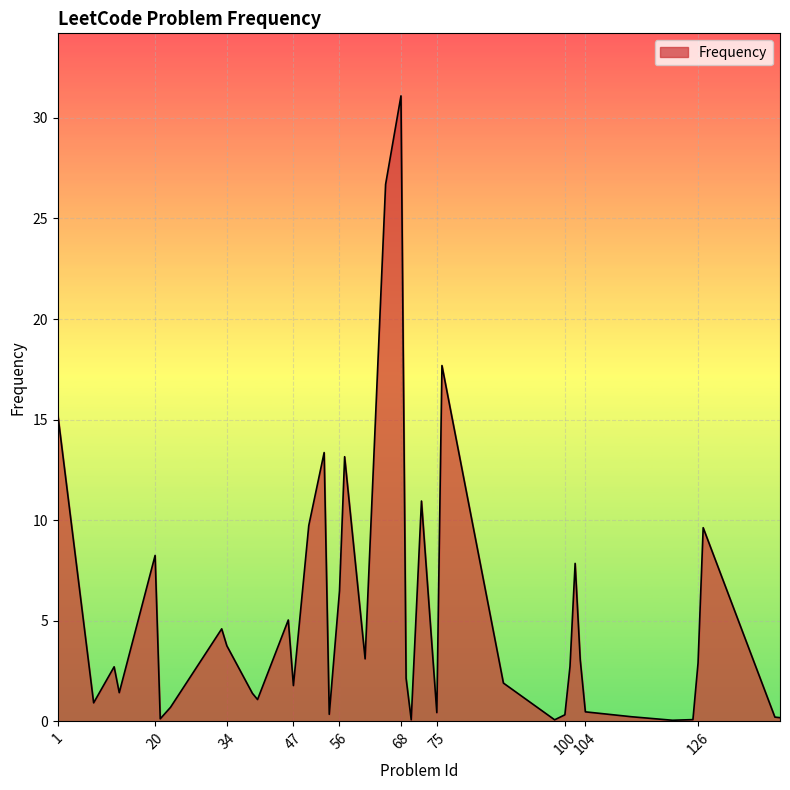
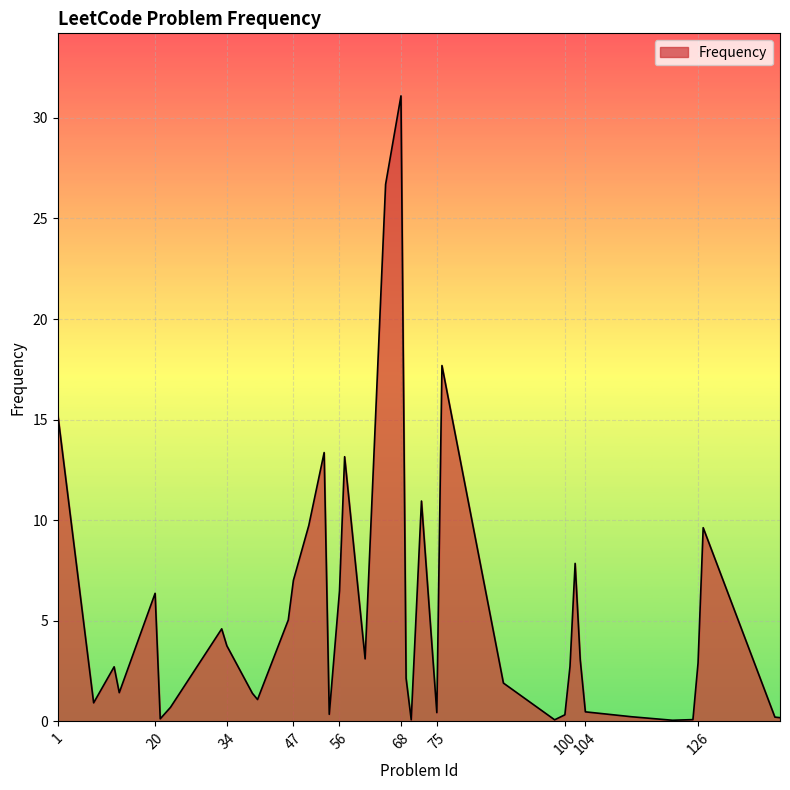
20: 8.2 -> 6.4
47: 1.8 -> 7.0
